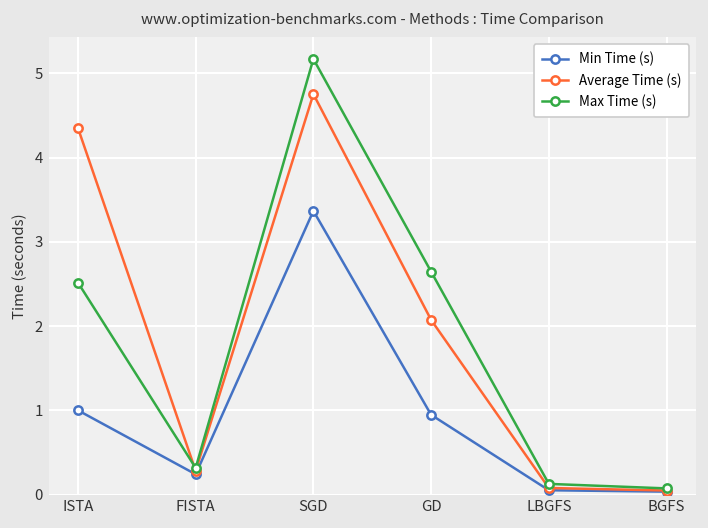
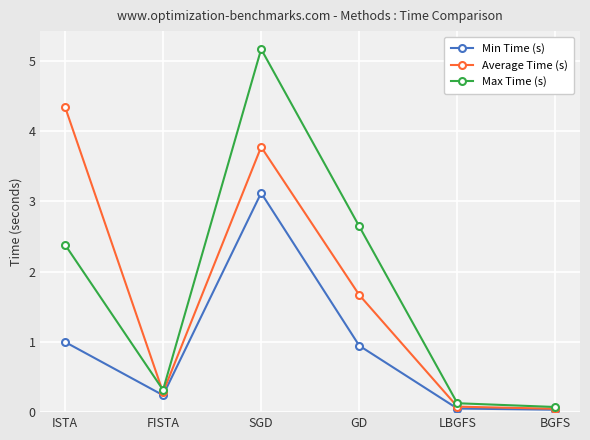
Max Time (s), ISTA: 2.5 -> 2.4
Min Time (s), SGD: 3.4 -> 3.1
Average Time (s), SGD: 4.8 -> 3.8
Average Time (s), GD: 2.1 -> 1.7
